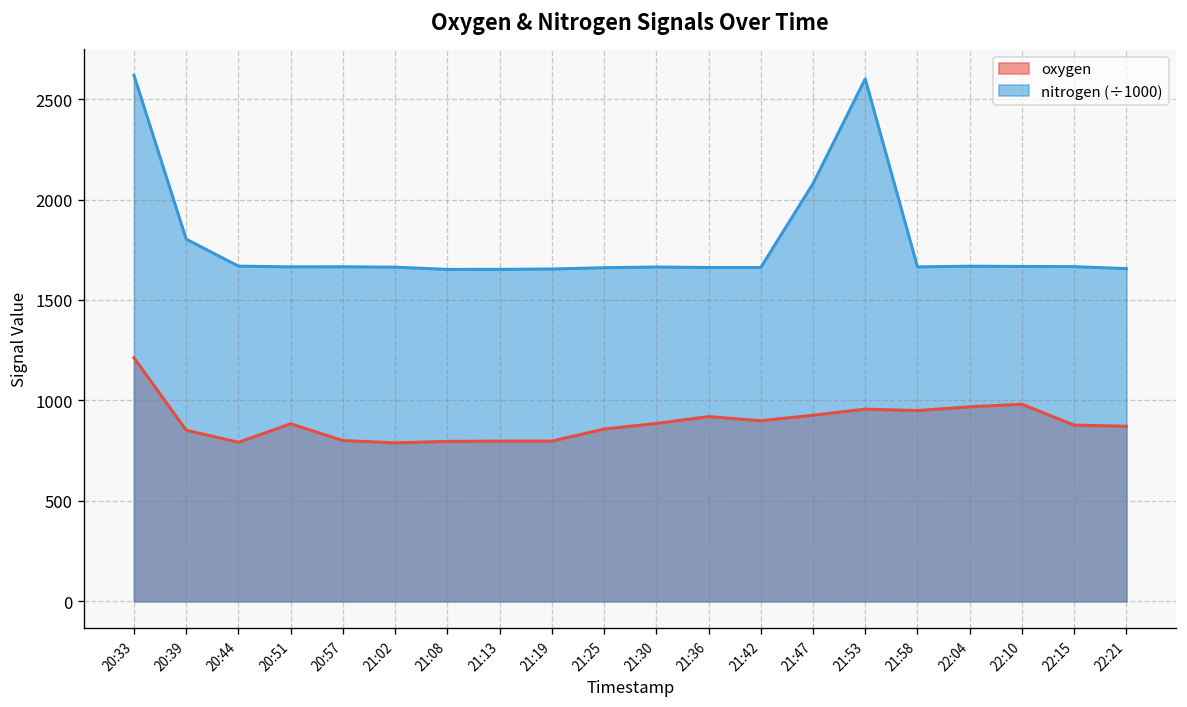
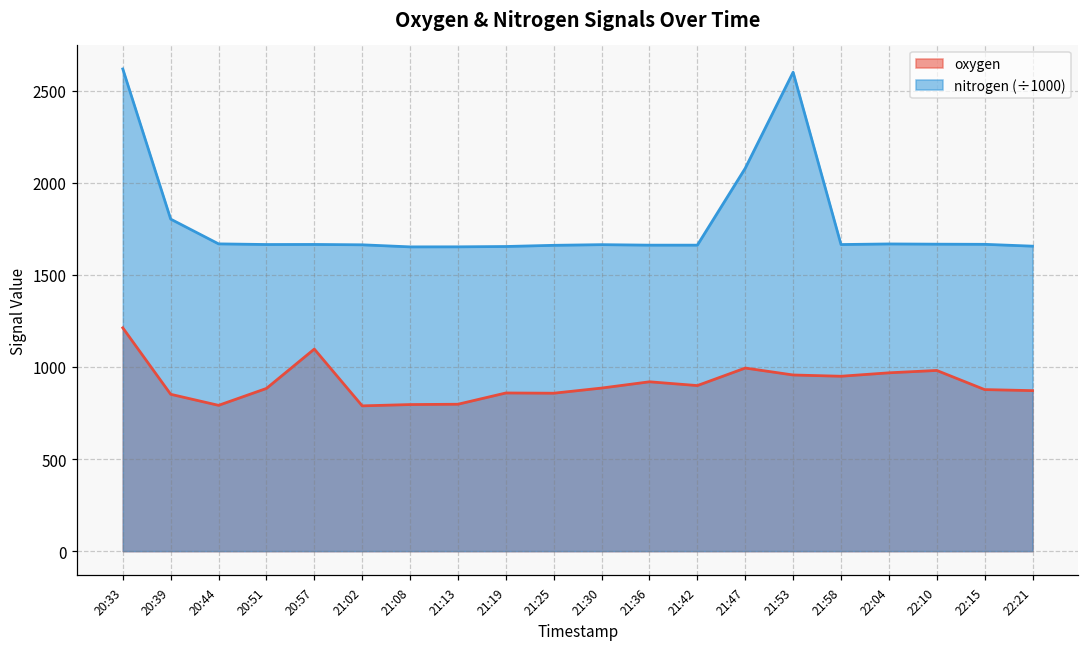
oxygen, 20:57: 800 -> 1100
oxygen, 21:19: 800 -> 860
oxygen, 21:47: 930 -> 990
